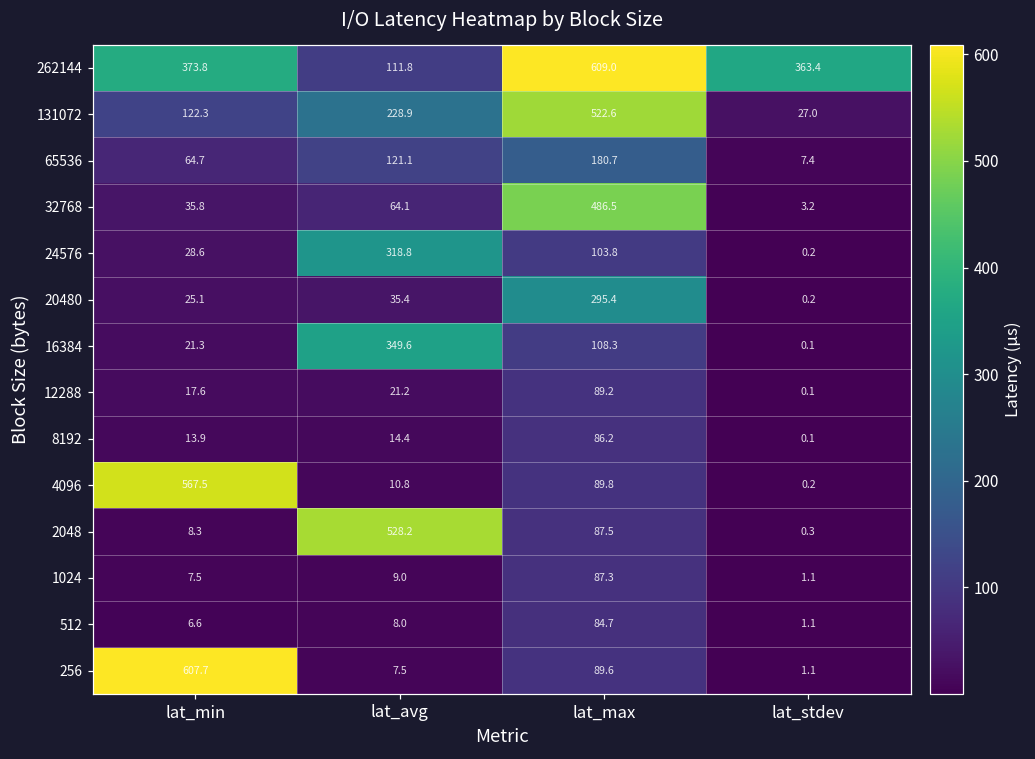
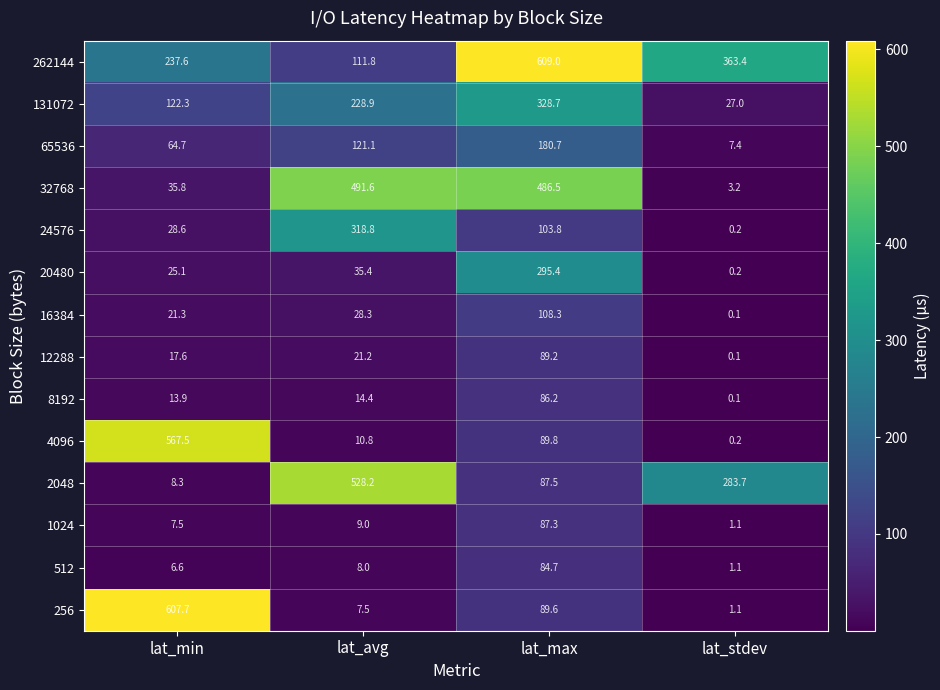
262144, lat_min: 373.8 -> 237.6
131072, lat_max: 522.6 -> 328.7
32768, lat_avg: 64.1 -> 491.6
16384, lat_avg: 349.6 -> 28.3
2048, lat_stdev: 0.3 -> 283.7
